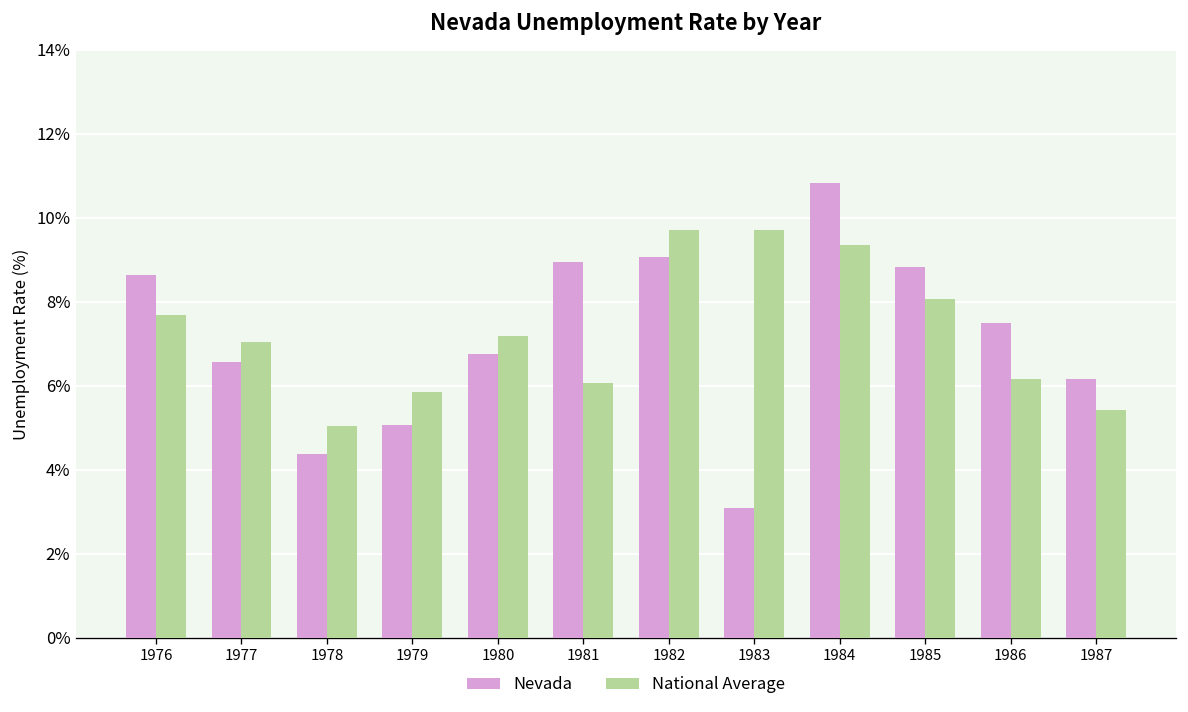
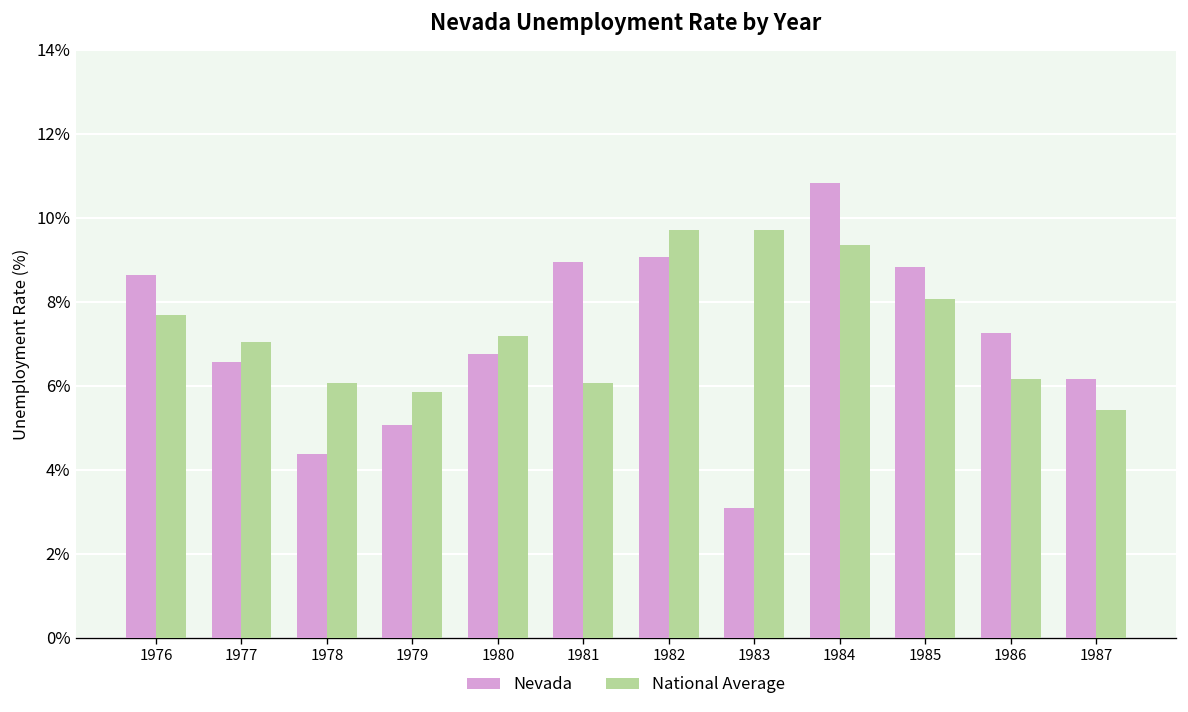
National Average, 1978: 5.1% -> 6.1%
Nevada, 1986: 7.5% -> 7.3%
